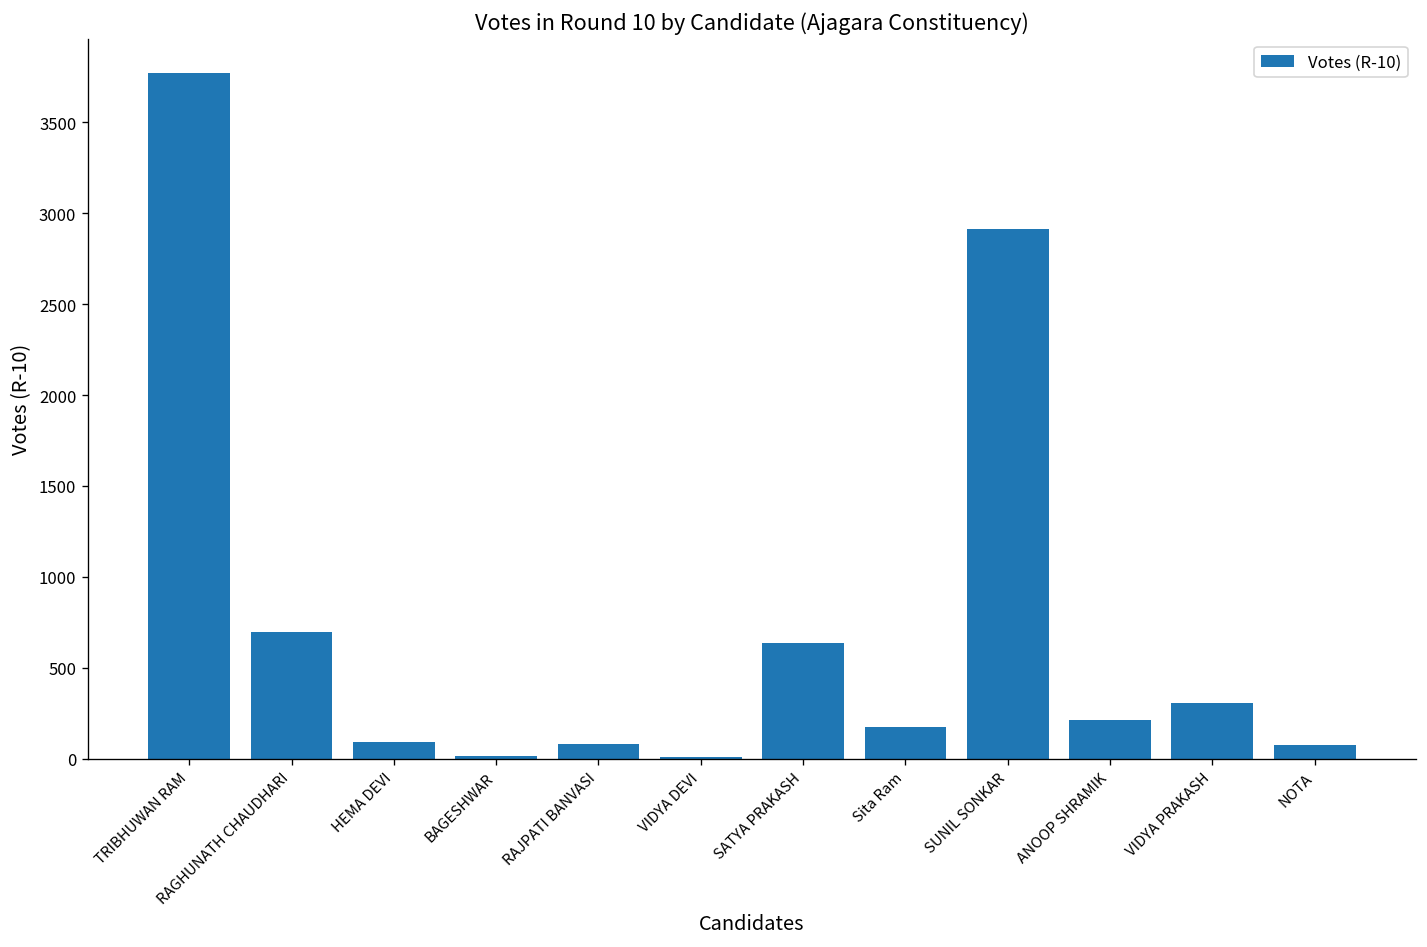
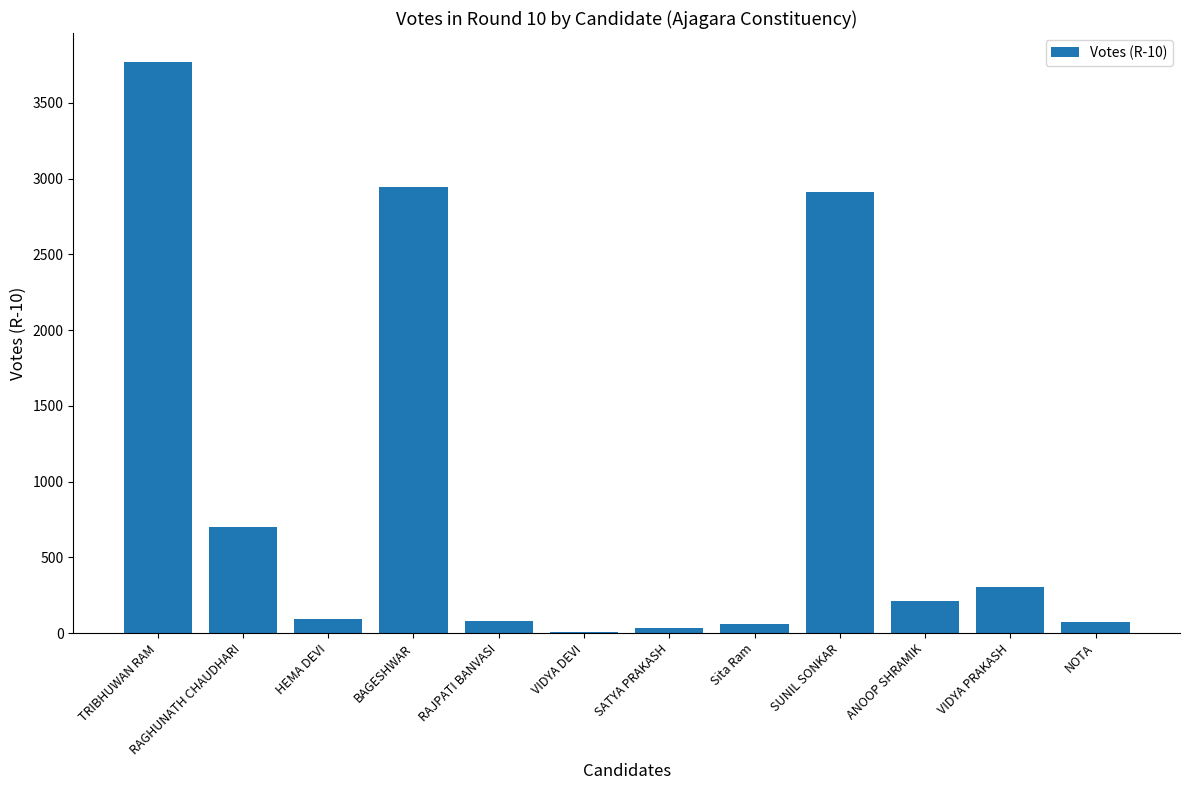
BAGESHWAR: 20 -> 2940
SATYA PRAKASH: 640 -> 40
Sita Ram: 170 -> 60
